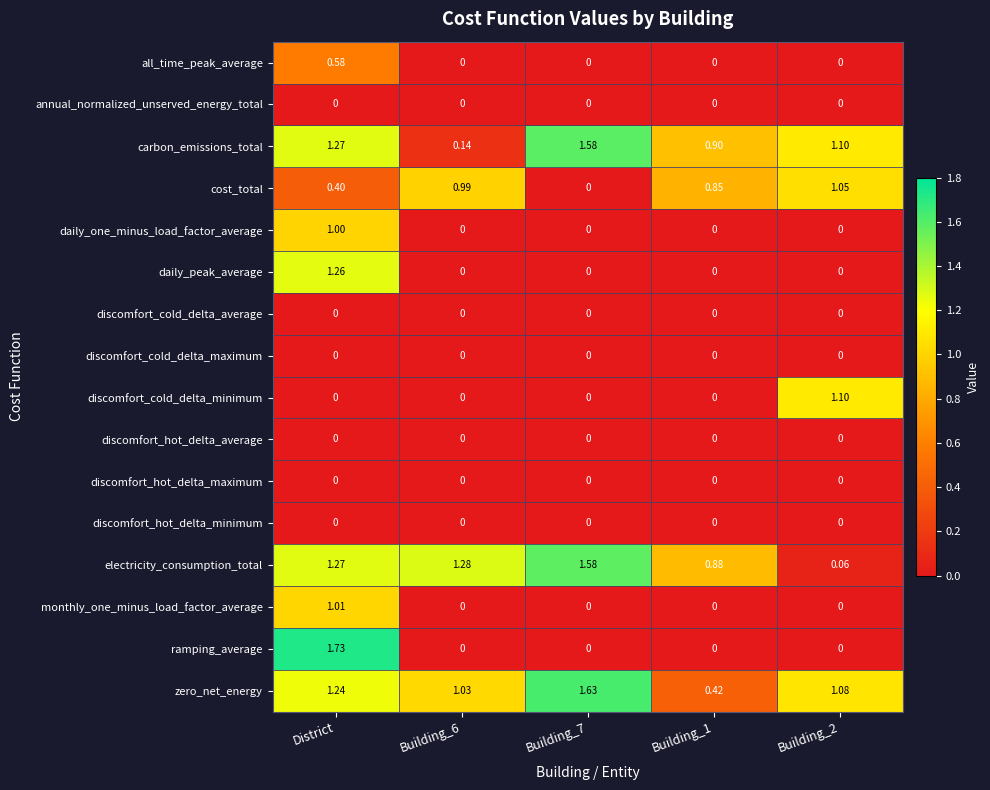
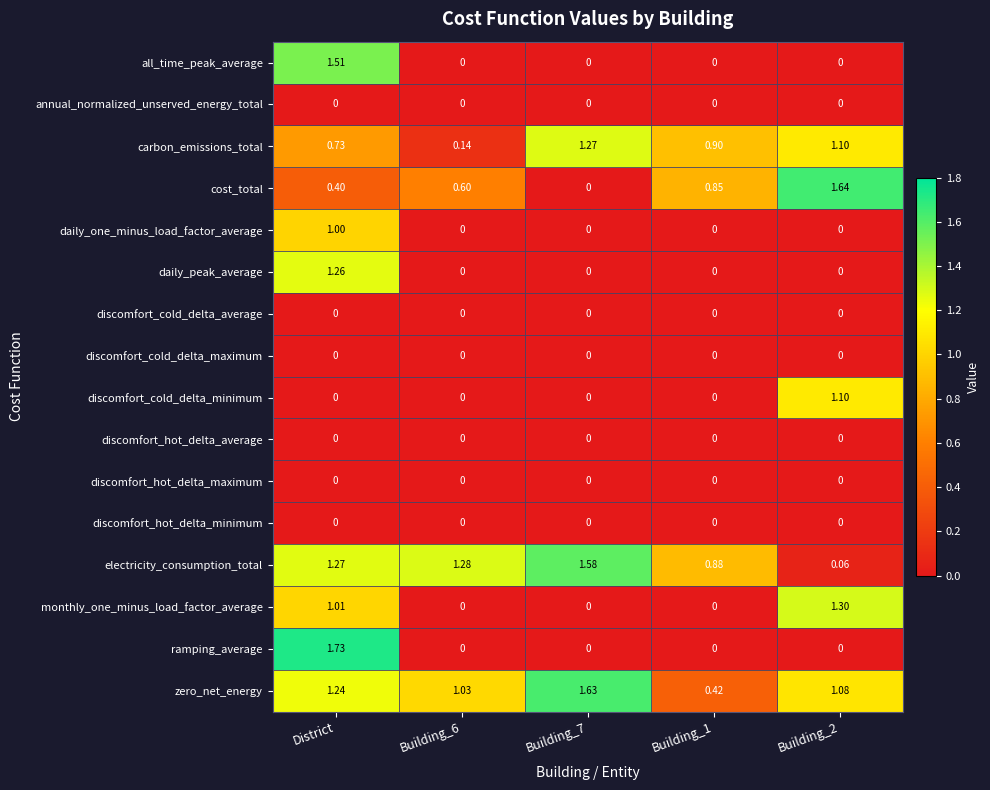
all_time_peak_average, District: 0.58 -> 1.51
carbon_emissions_total, District: 1.27 -> 0.73
carbon_emissions_total, Building_7: 1.58 -> 1.27
cost_total, Building_6: 0.99 -> 0.60
cost_total, Building_2: 1.05 -> 1.64
monthly_one_minus_load_factor_average, Building_2: 0 -> 1.30
